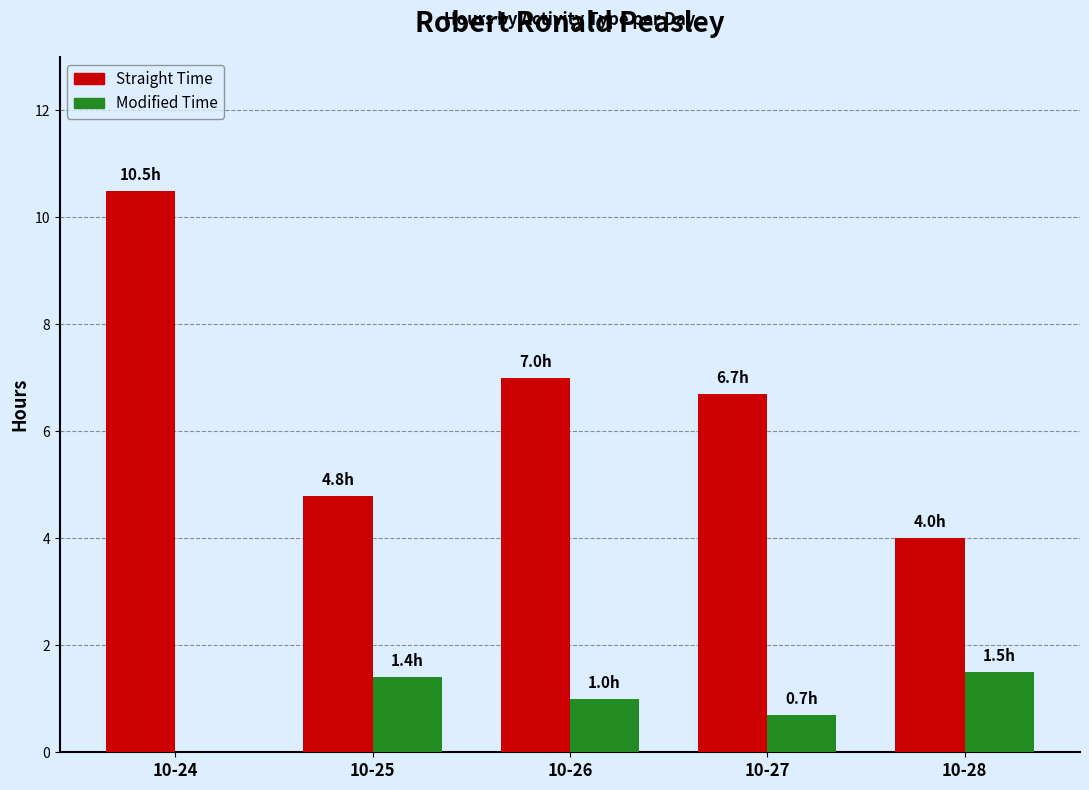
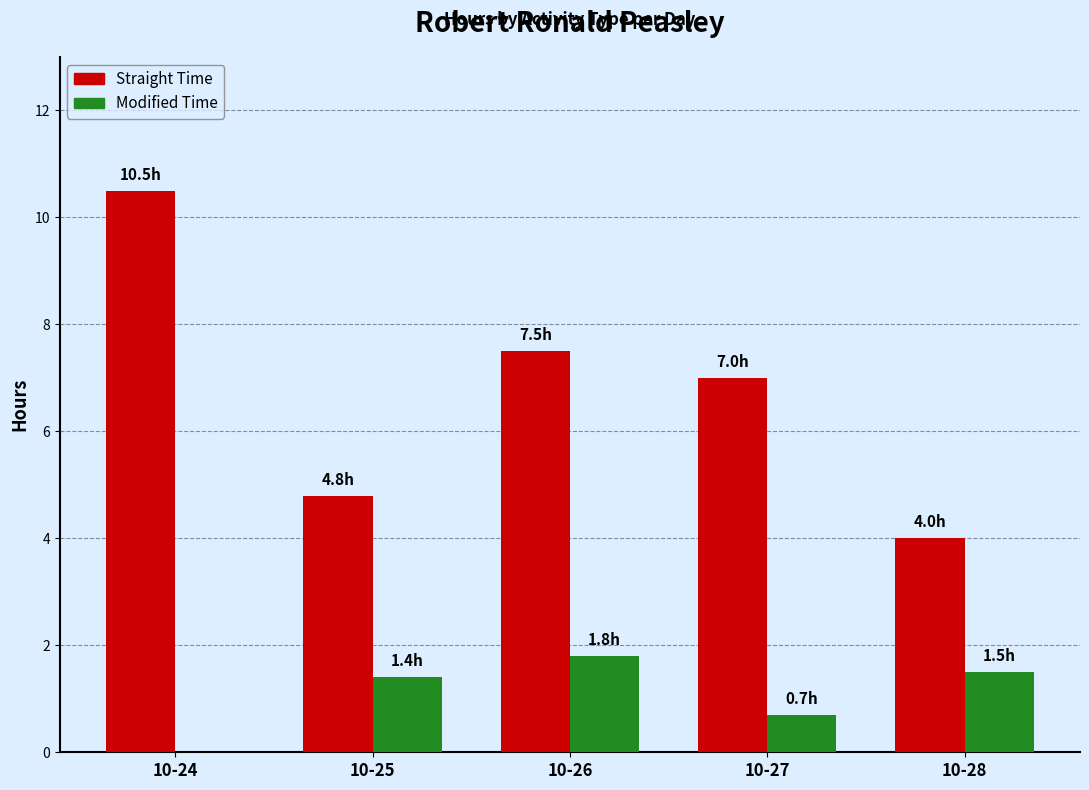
Straight Time, 10-26: 7.0h -> 7.5h
Modified Time, 10-26: 1.0h -> 1.8h
Straight Time, 10-27: 6.7h -> 7.0h
